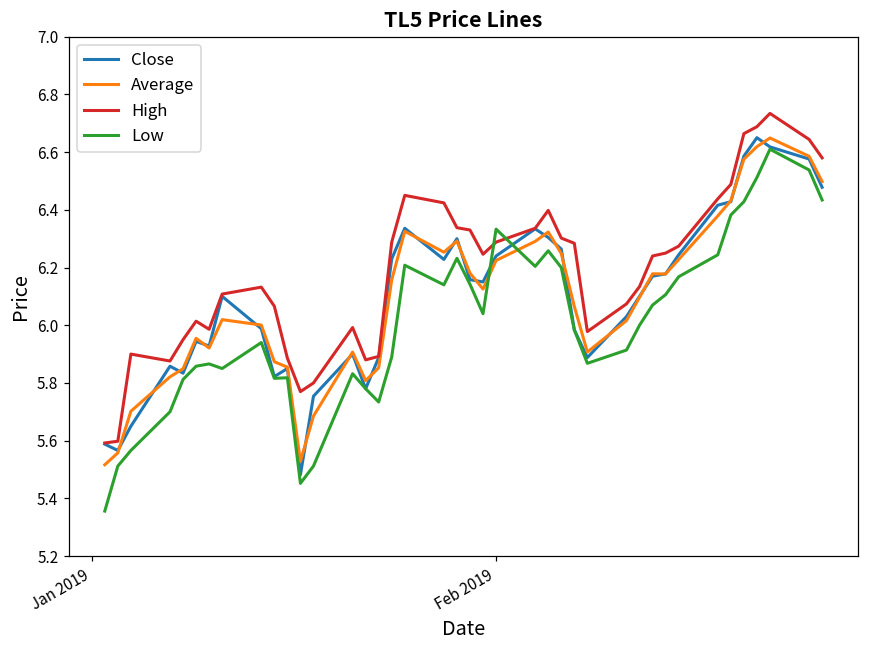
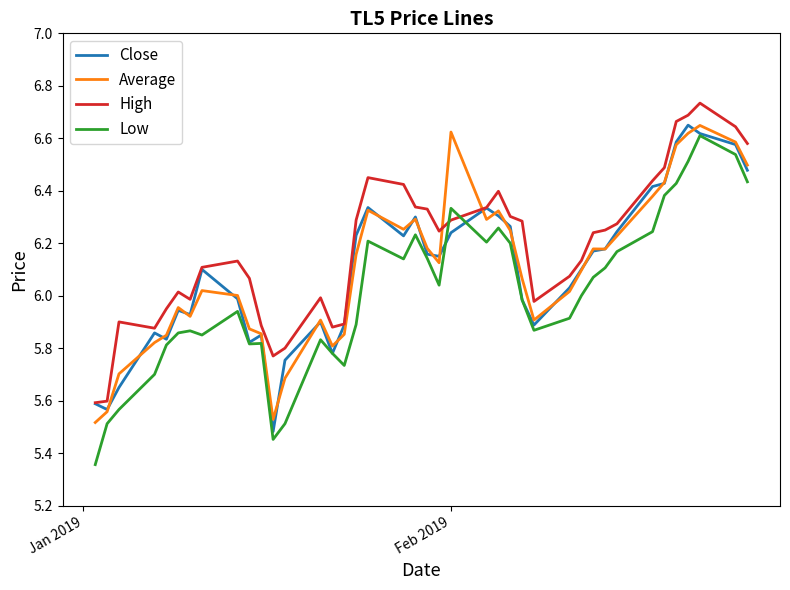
Average, Feb 2019: 6.22 -> 6.62
